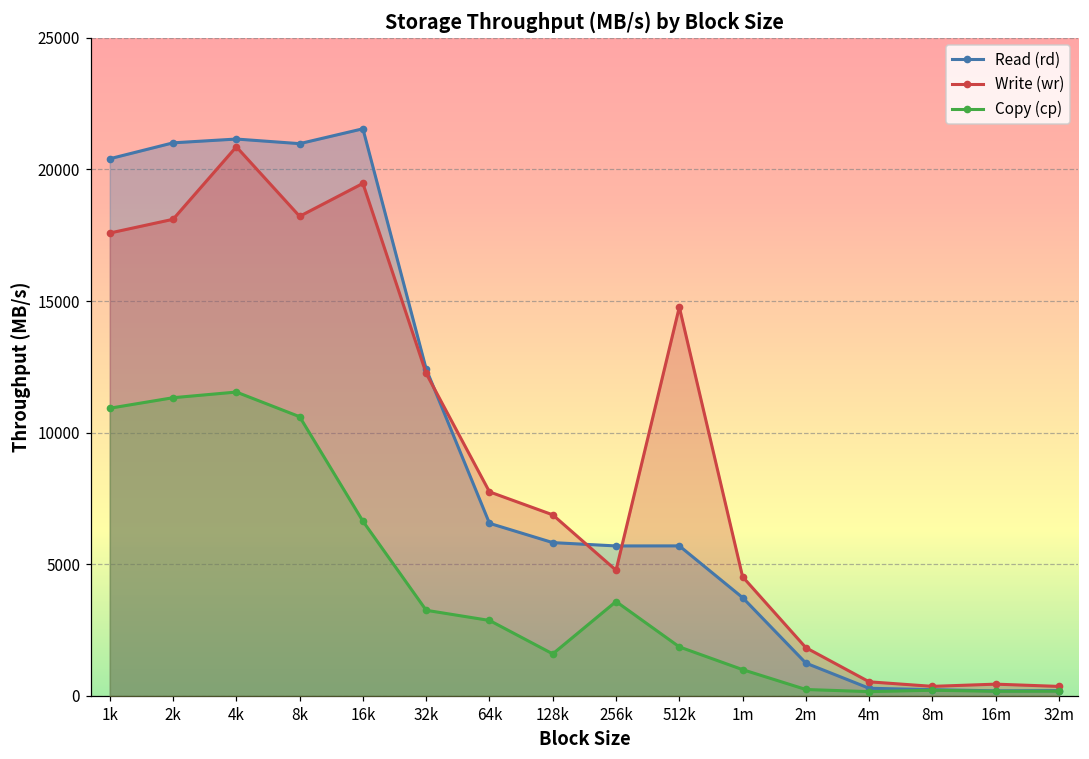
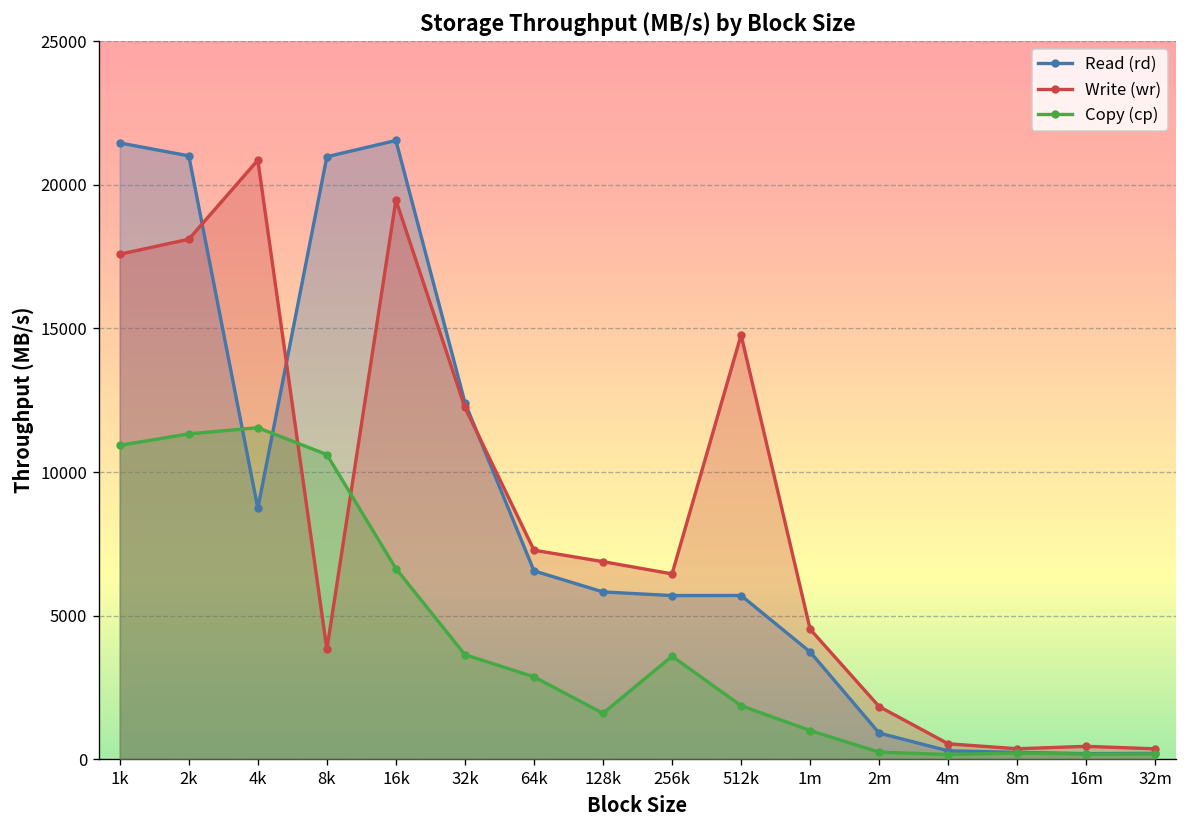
Read (rd), 1k: 20400 -> 21500
Read (rd), 4k: 21200 -> 8700
Write (wr), 8k: 18200 -> 3800
Copy (cp), 32k: 3300 -> 3600
Write (wr), 64k: 7800 -> 7300
Write (wr), 256k: 4800 -> 6500
Read (rd), 2m: 1200 -> 900
